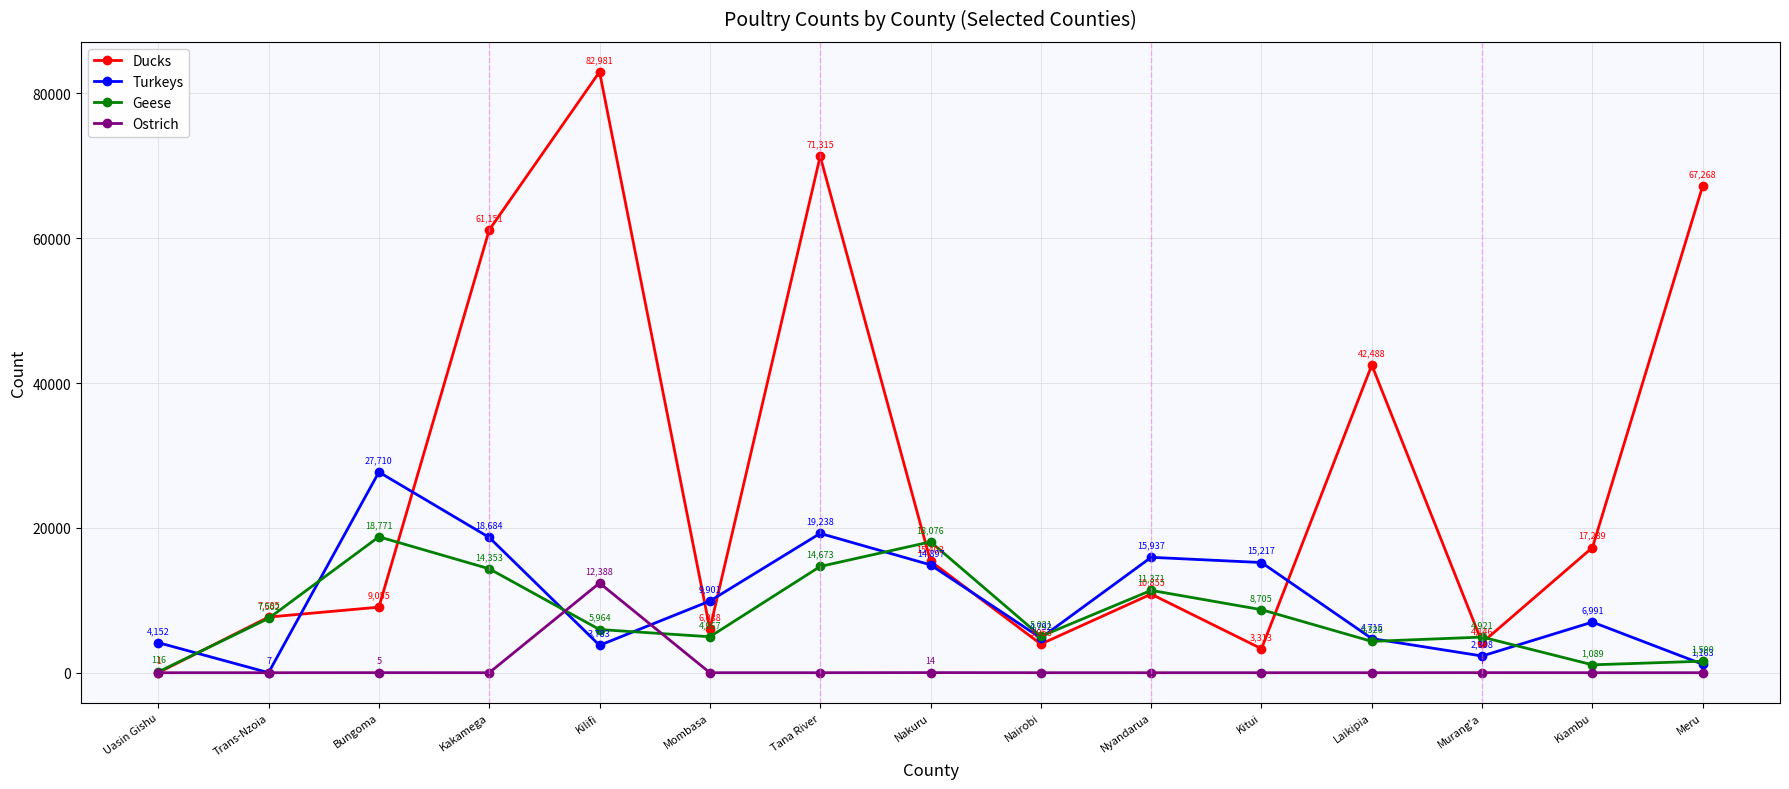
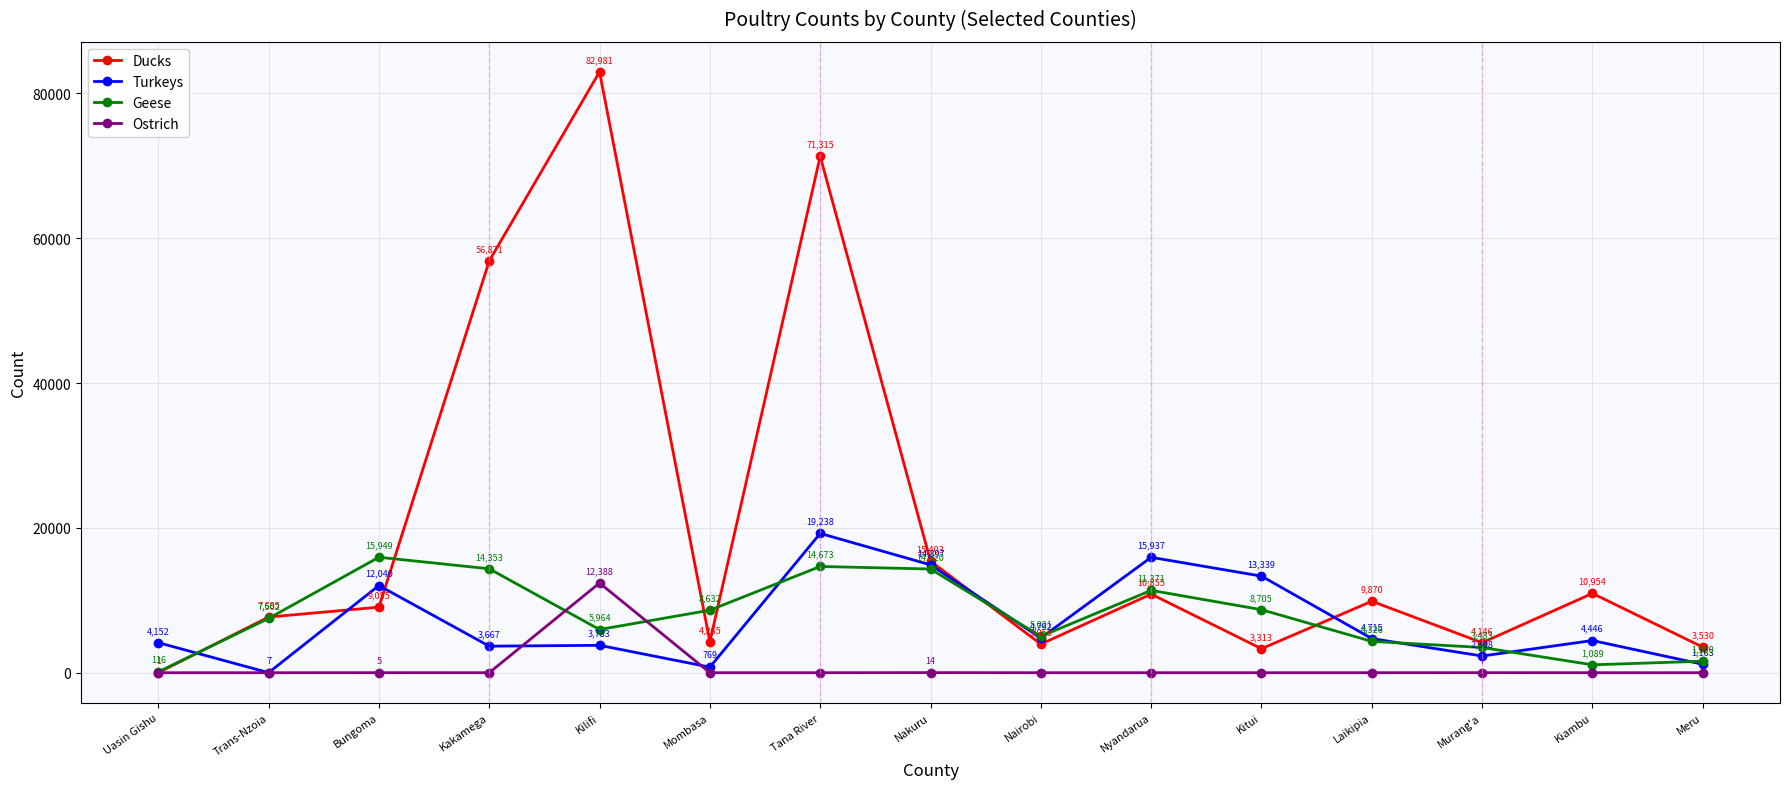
Turkeys, Bungoma: 27,710 -> 12,040
Geese, Bungoma: 18,771 -> 15,949
Ducks, Kakamega: 61,151 -> 56,871
Turkeys, Kakamega: 18,684 -> 3,667
Ducks, Mombasa: 6,038 -> 4,265
Turkeys, Mombasa: 9,901 -> 769
Geese, Mombasa: 4,967 -> 8,632
Geese, Nakuru: 18,076 -> 14,320
Turkeys, Kitui: 15,217 -> 13,339
Ducks, Laikipia: 42,488 -> 9,870
Geese, Murang'a: 4,921 -> 3,483
Ducks, Kiambu: 17,289 -> 10,954
Turkeys, Kiambu: 6,991 -> 4,446
Ducks, Meru: 67,268 -> 3,530
